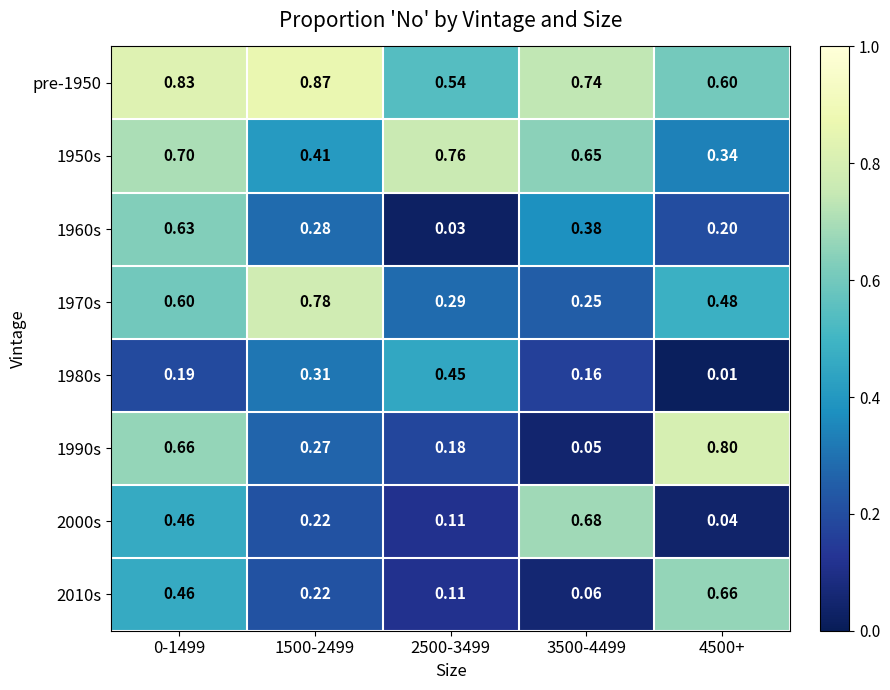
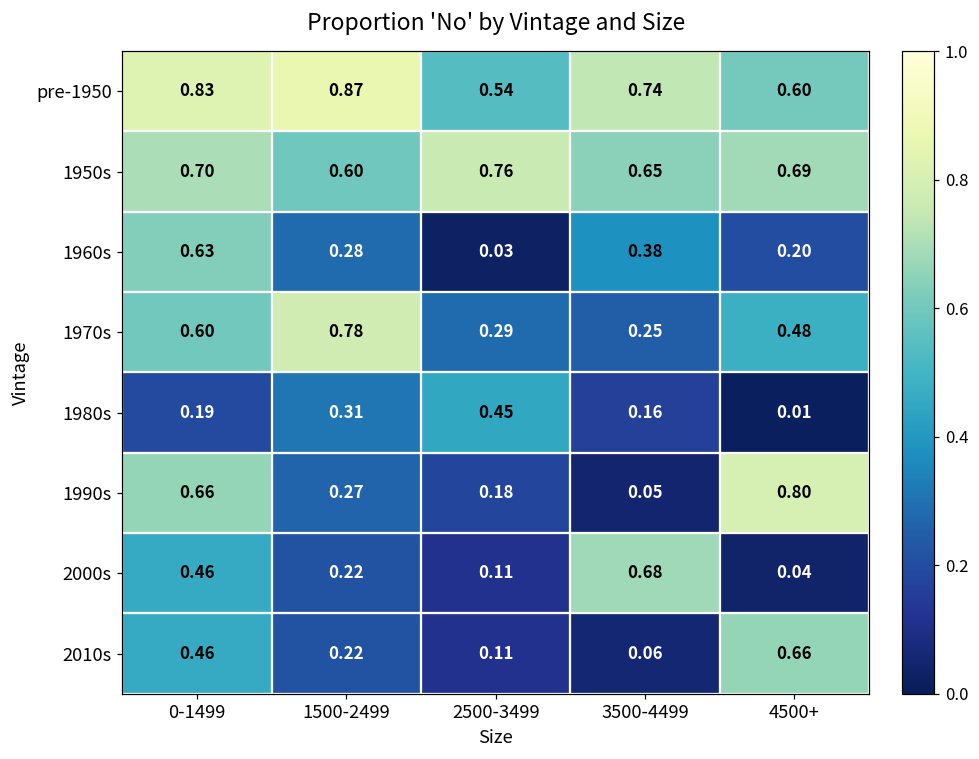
1950s, 1500-2499: 0.41 -> 0.60
1950s, 4500+: 0.34 -> 0.69
